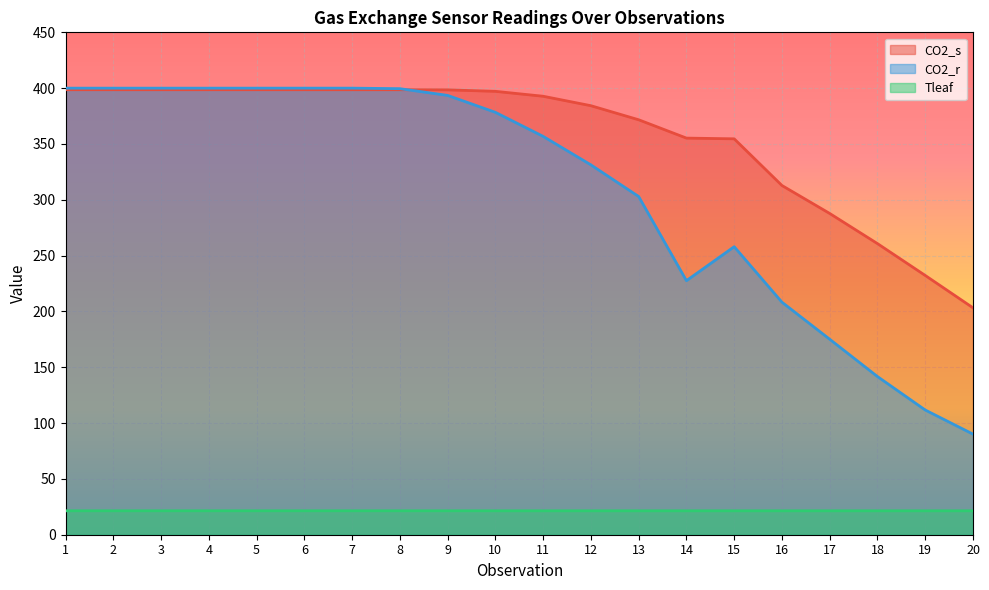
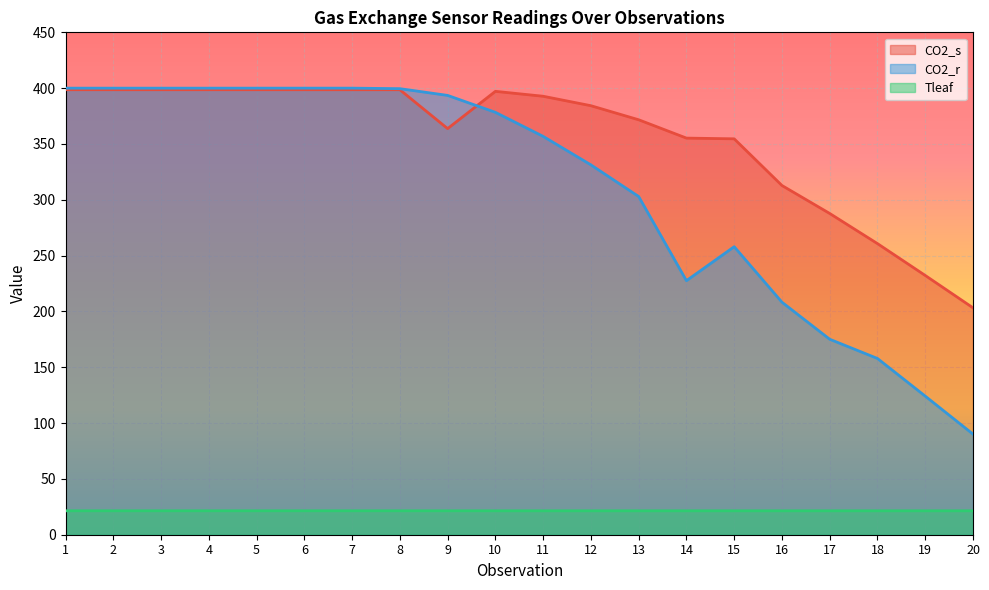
CO2_s, 9: 398 -> 364
CO2_r, 18: 142 -> 158
CO2_r, 19: 112 -> 124
